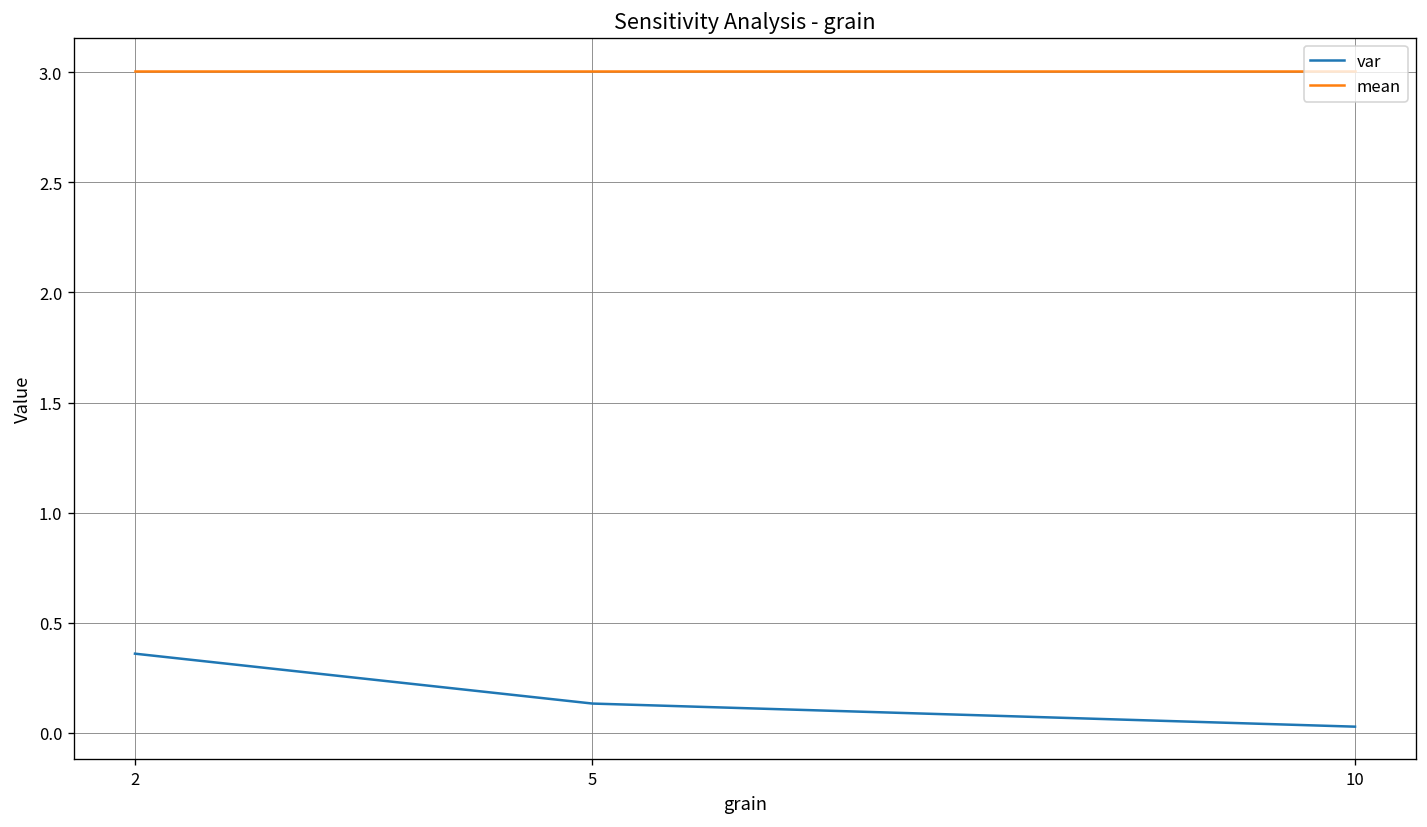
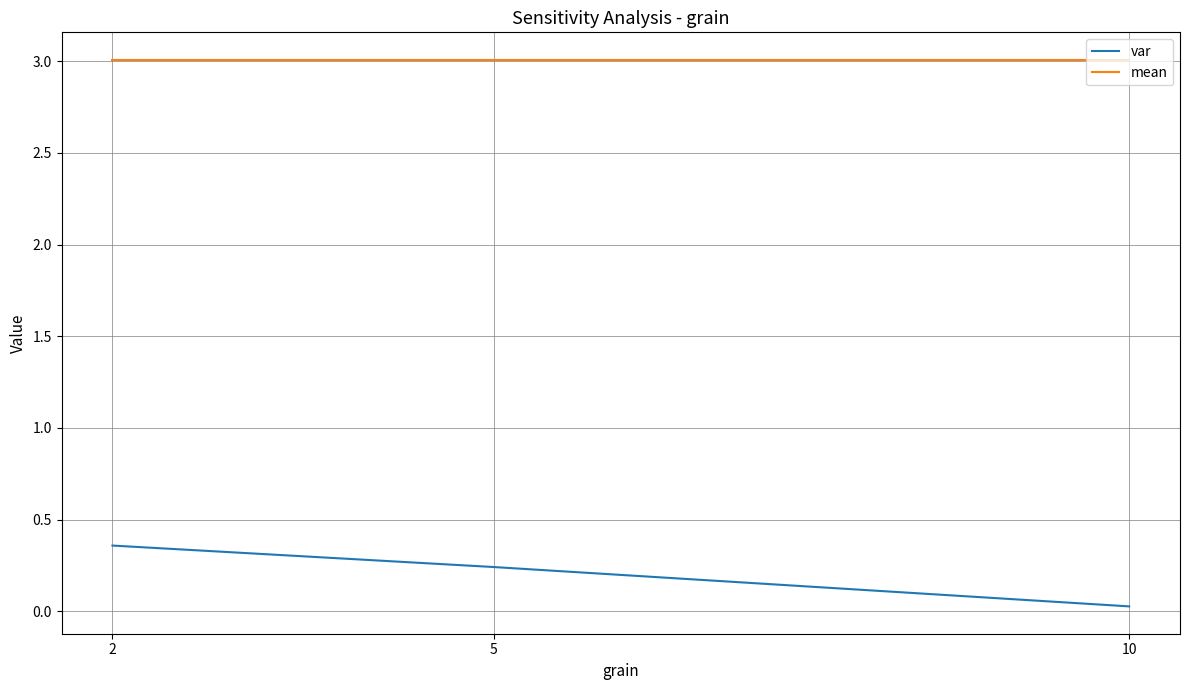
var, 5: 0.13 -> 0.24
